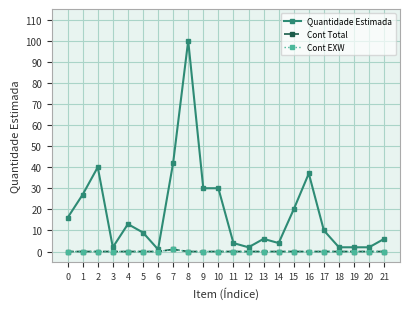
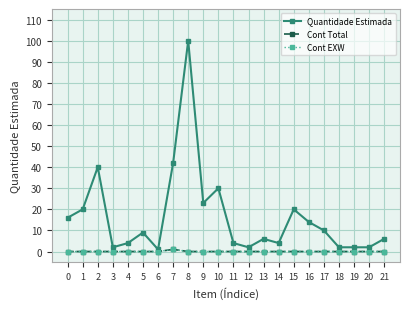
Quantidade Estimada, 1: 27 -> 20
Quantidade Estimada, 4: 13 -> 4
Quantidade Estimada, 9: 30 -> 23
Quantidade Estimada, 16: 37 -> 14
